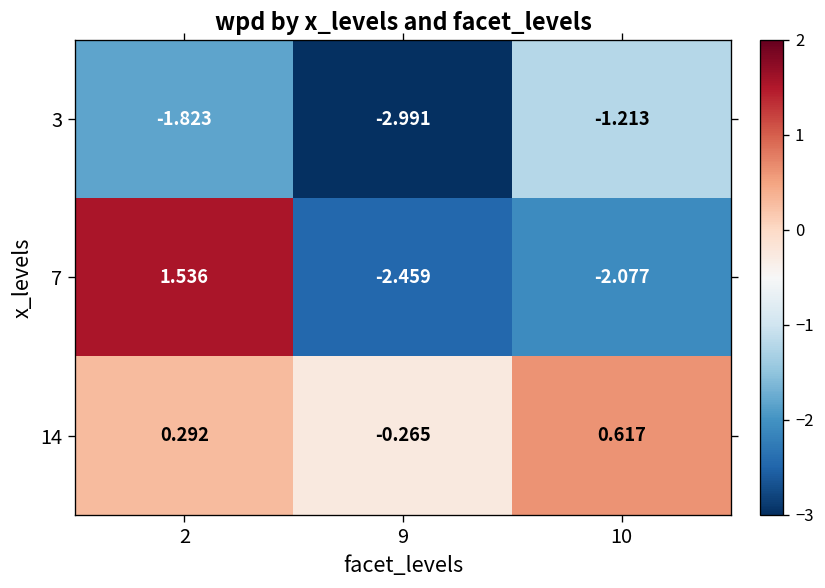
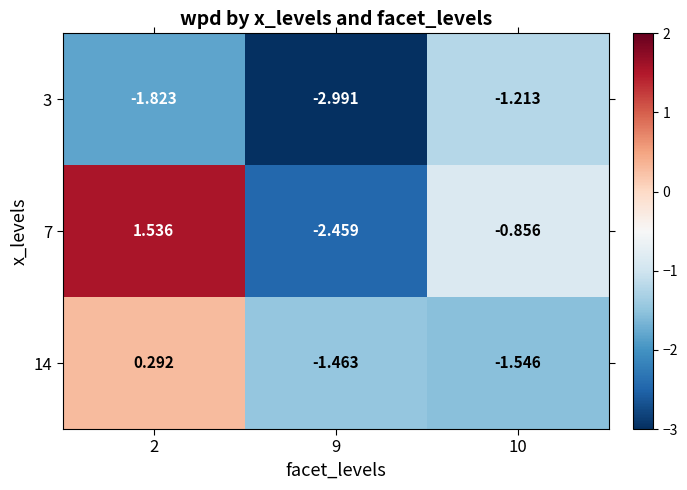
7, 10: -2.077 -> -0.856
14, 9: -0.265 -> -1.463
14, 10: 0.617 -> -1.546
